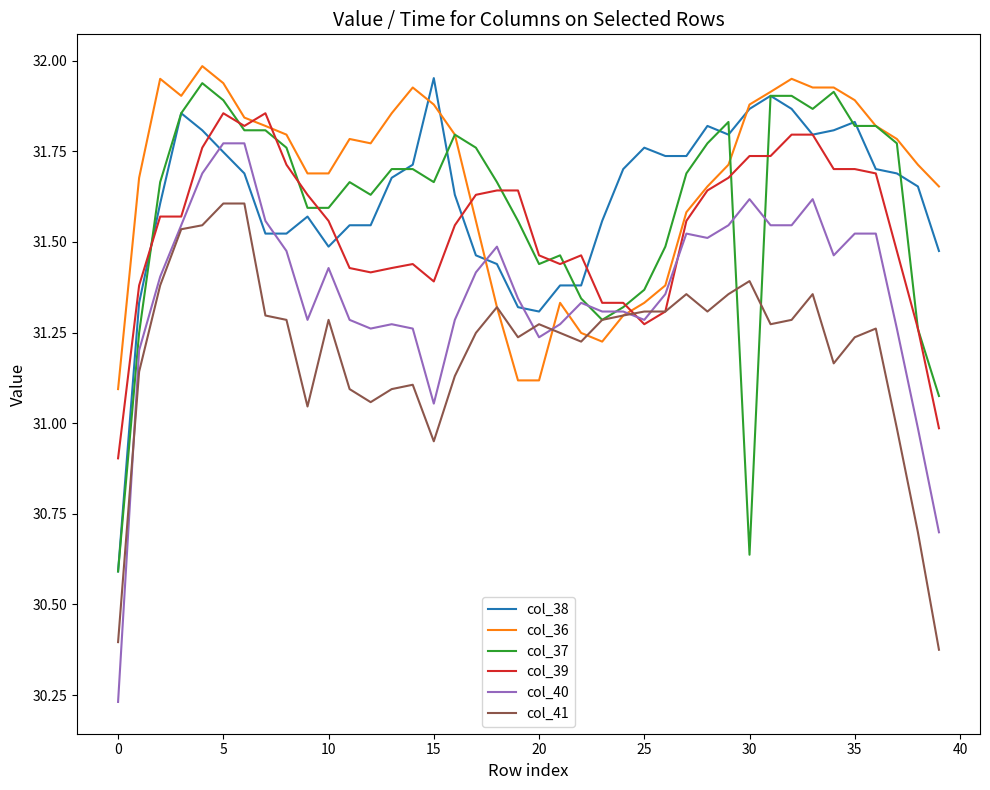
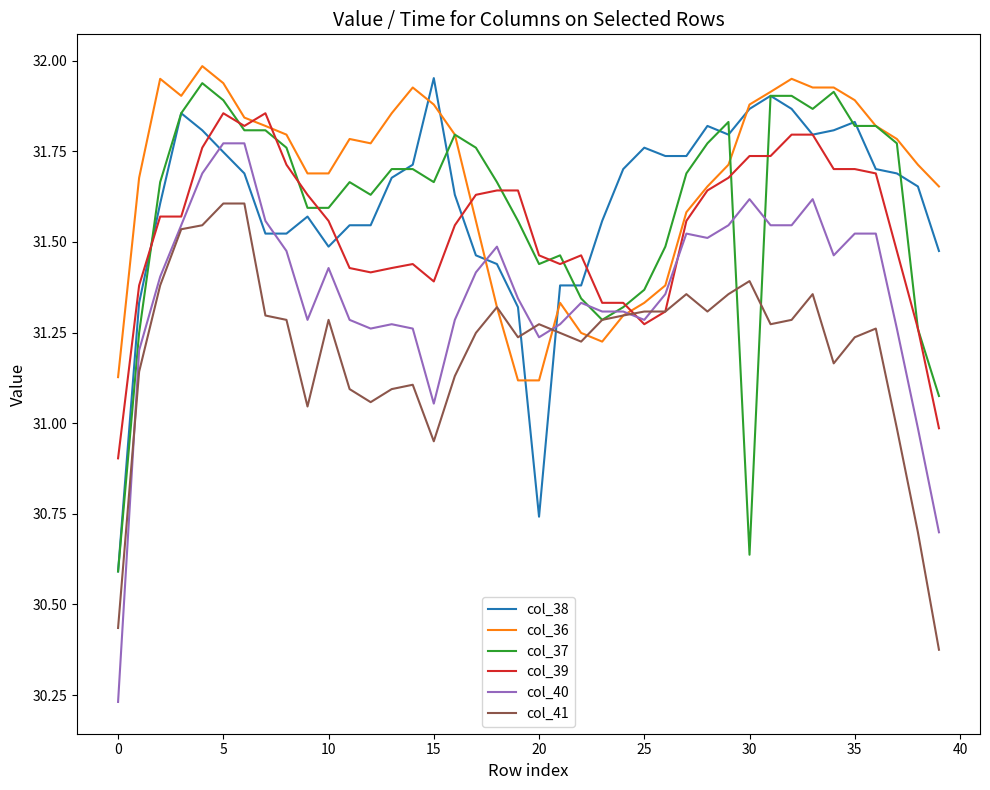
col_36, 0: 31.09 -> 31.13
col_41, 0: 30.40 -> 30.44
col_38, 20: 31.31 -> 30.74
